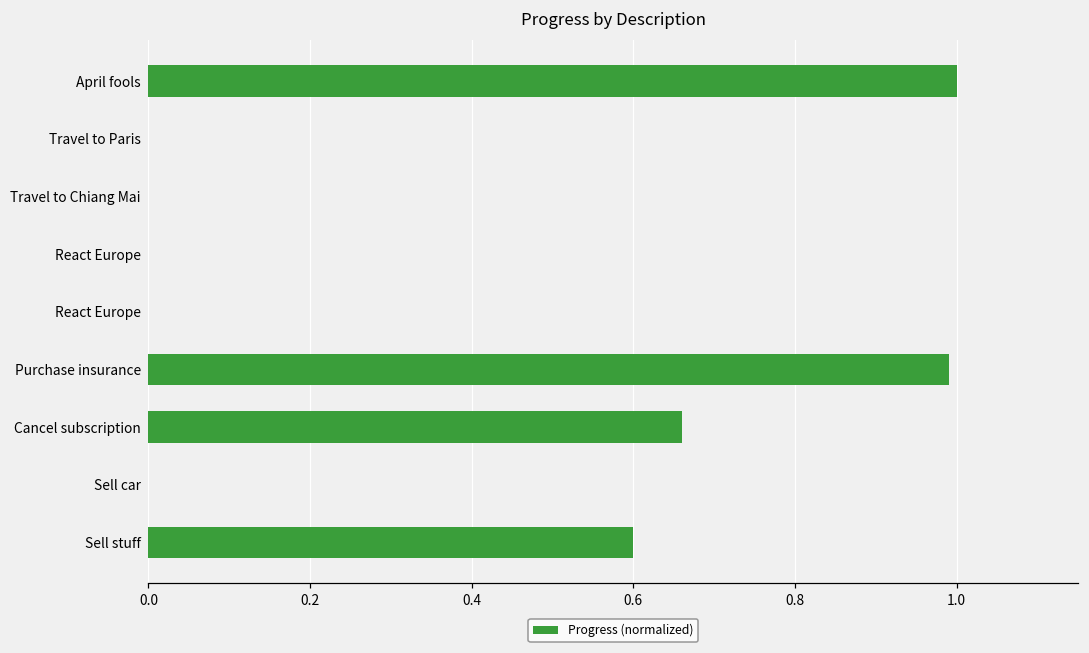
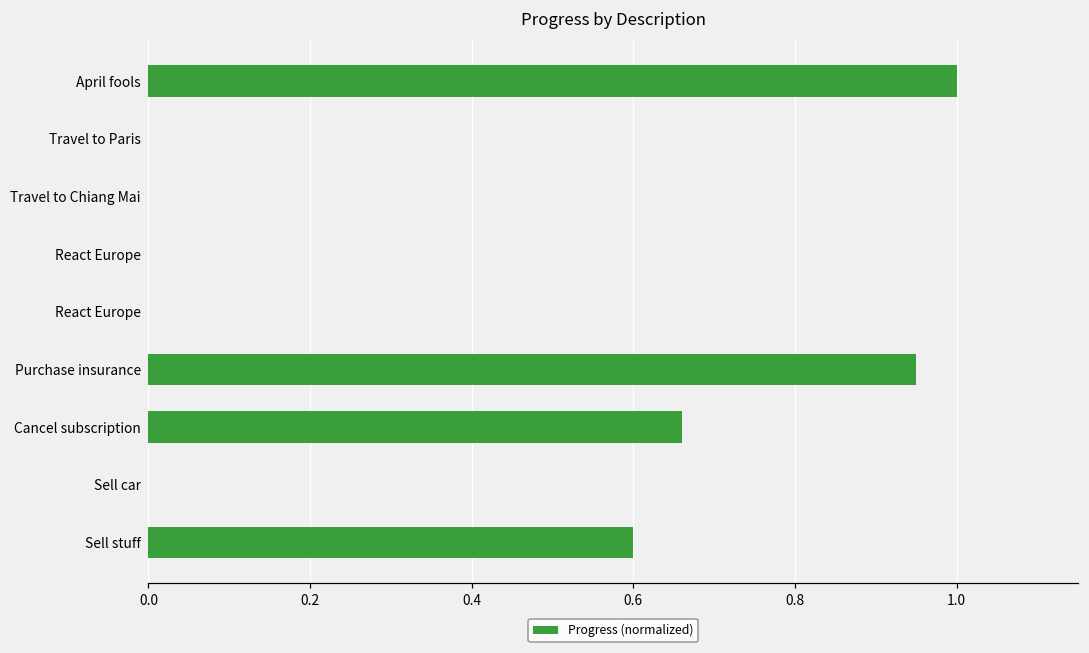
Purchase insurance: 0.99 -> 0.95
